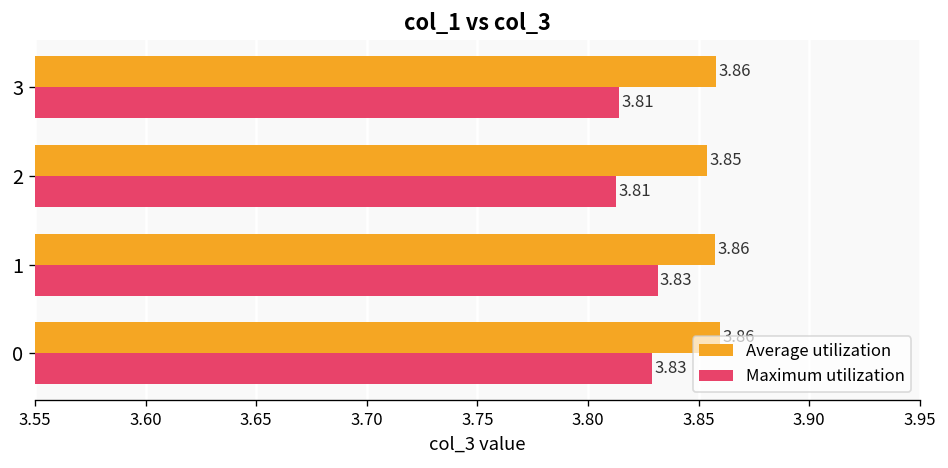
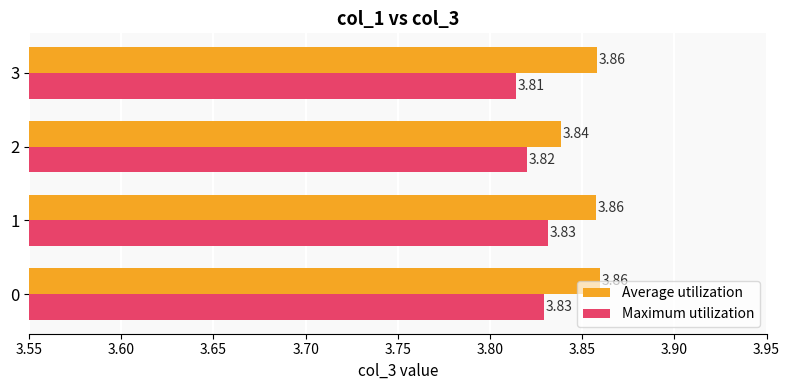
Average utilization, 2: 3.85 -> 3.84
Maximum utilization, 2: 3.81 -> 3.82
